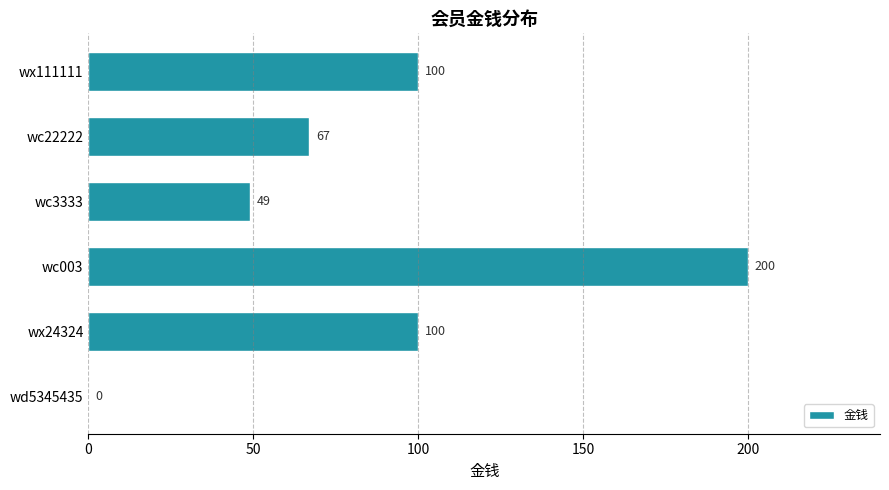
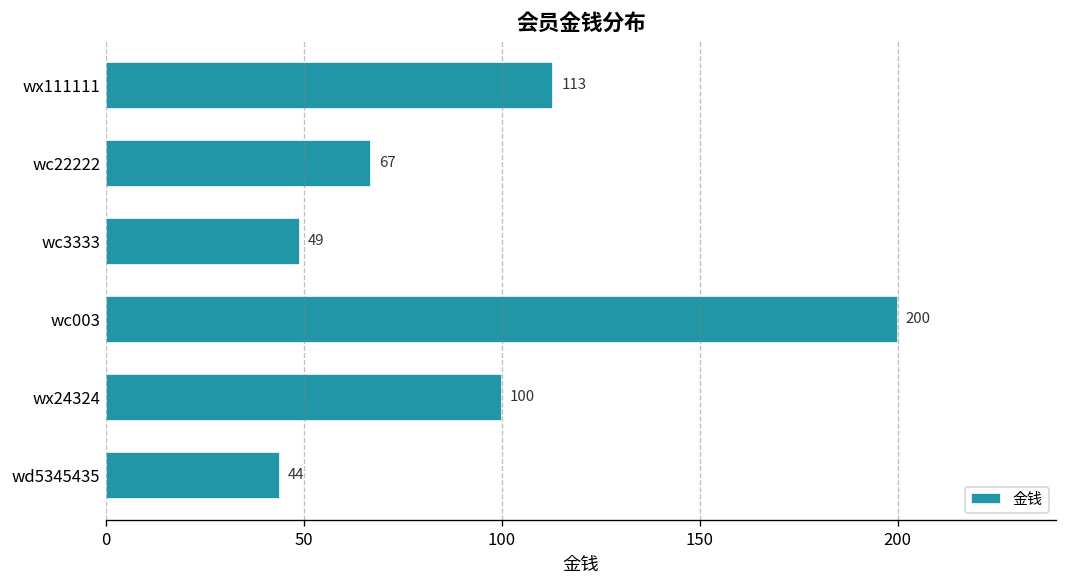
wx111111: 100 -> 113
wd5345435: 0 -> 44
